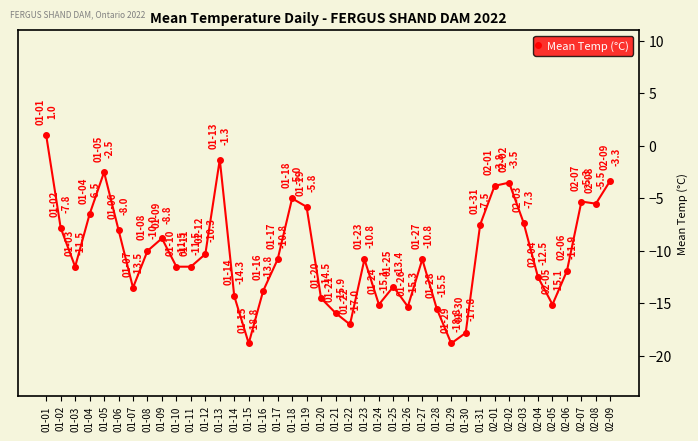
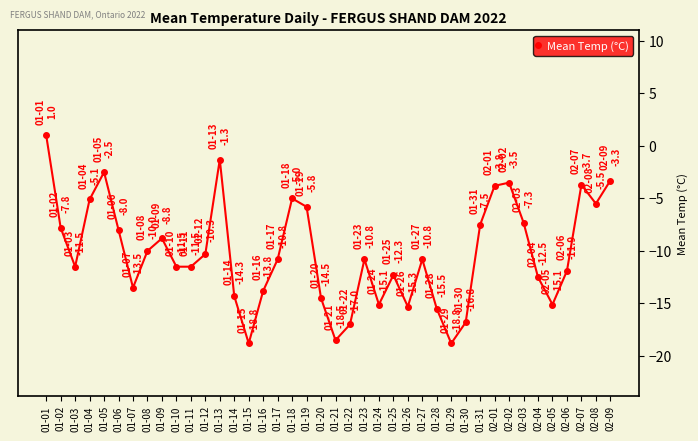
01-04: -6.5 -> -5.1
01-21: -15.9 -> -18.5
01-25: -13.4 -> -12.3
01-30: -17.8 -> -16.8
02-07: -5.3 -> -3.7
